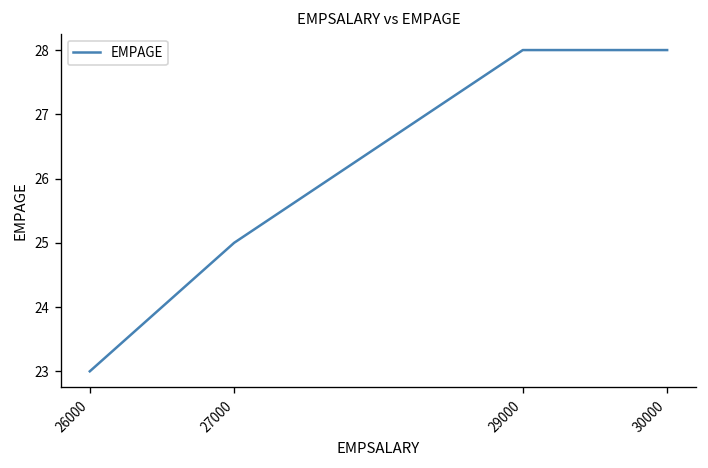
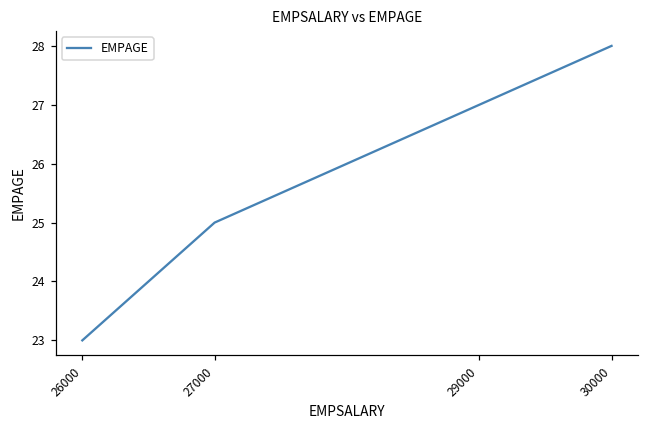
29000: 28 -> 27
